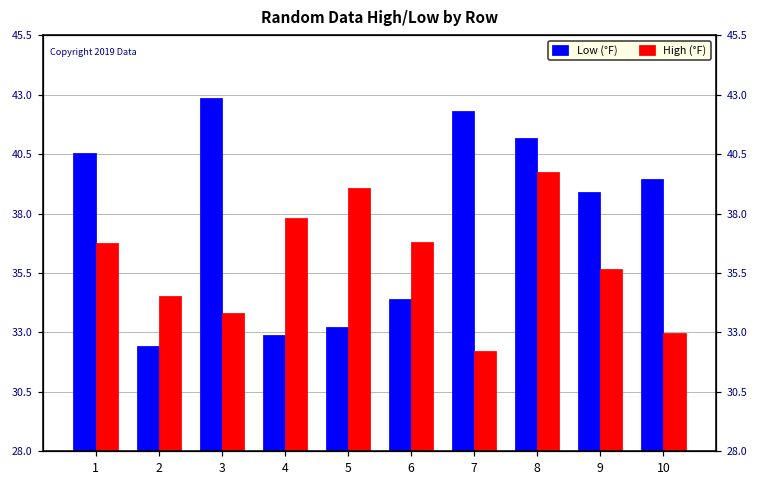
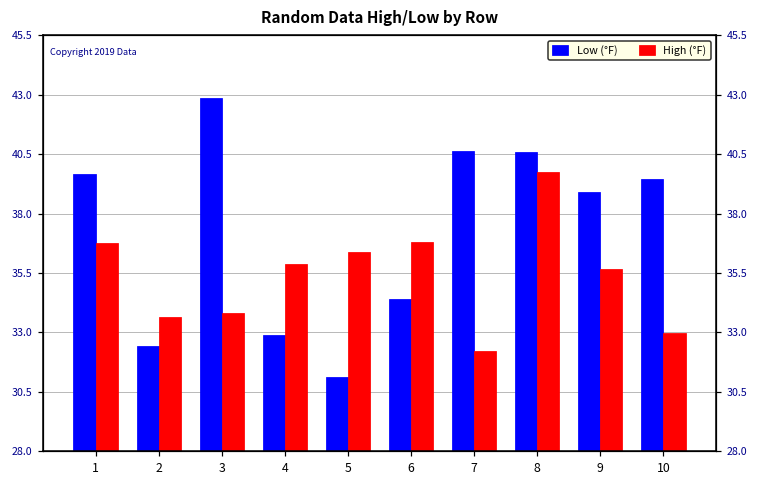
Low (°F), 1: 40.6 -> 39.7
High (°F), 2: 34.5 -> 33.7
High (°F), 4: 37.8 -> 35.9
Low (°F), 5: 33.2 -> 31.1
High (°F), 5: 39.1 -> 36.4
Low (°F), 7: 42.3 -> 40.6
Low (°F), 8: 41.2 -> 40.6
